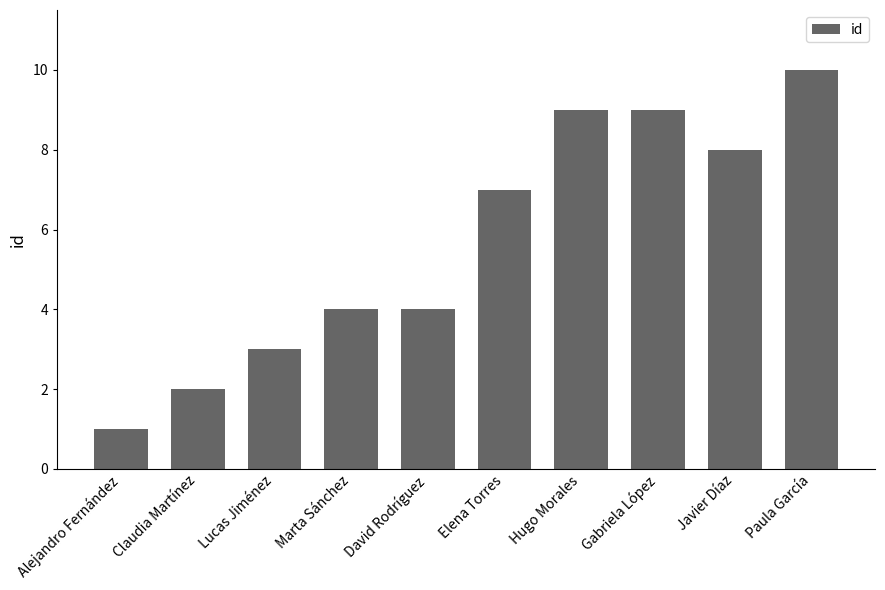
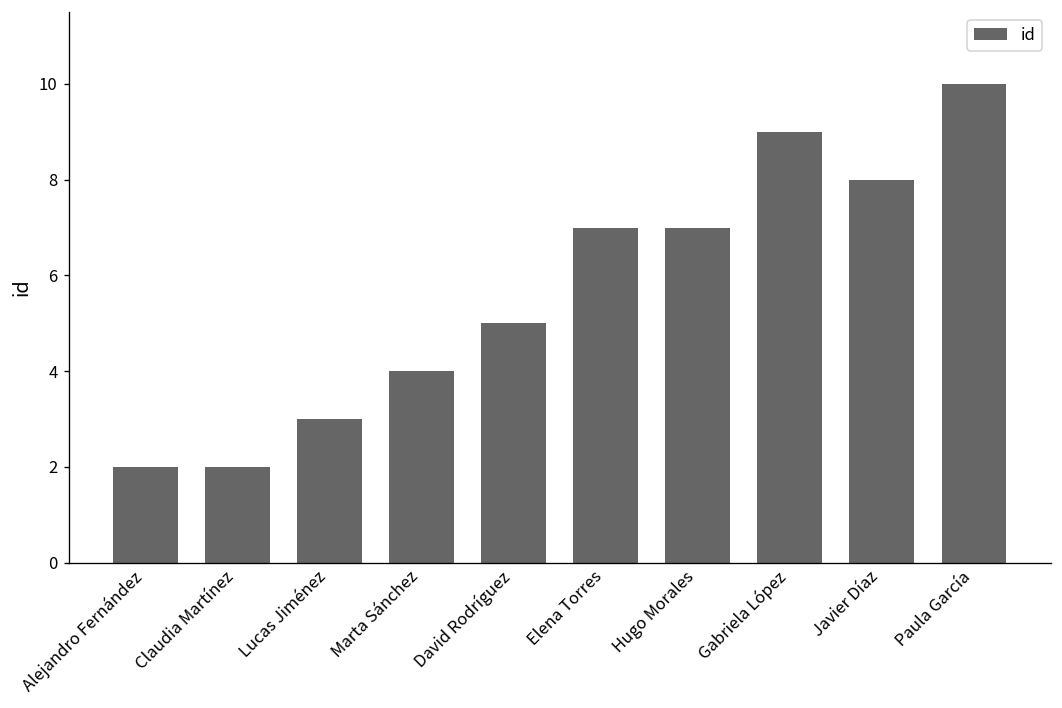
Alejandro Fernández: 1 -> 2
David Rodríguez: 4 -> 5
Hugo Morales: 9 -> 7
